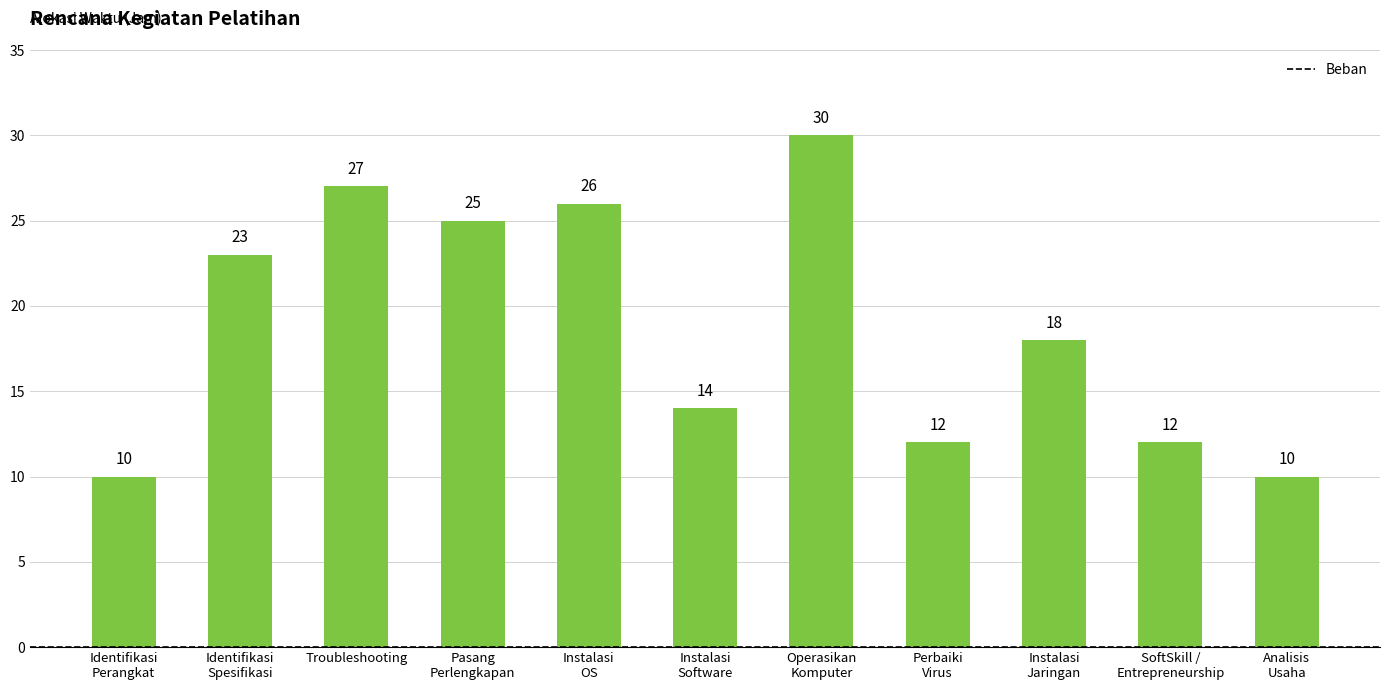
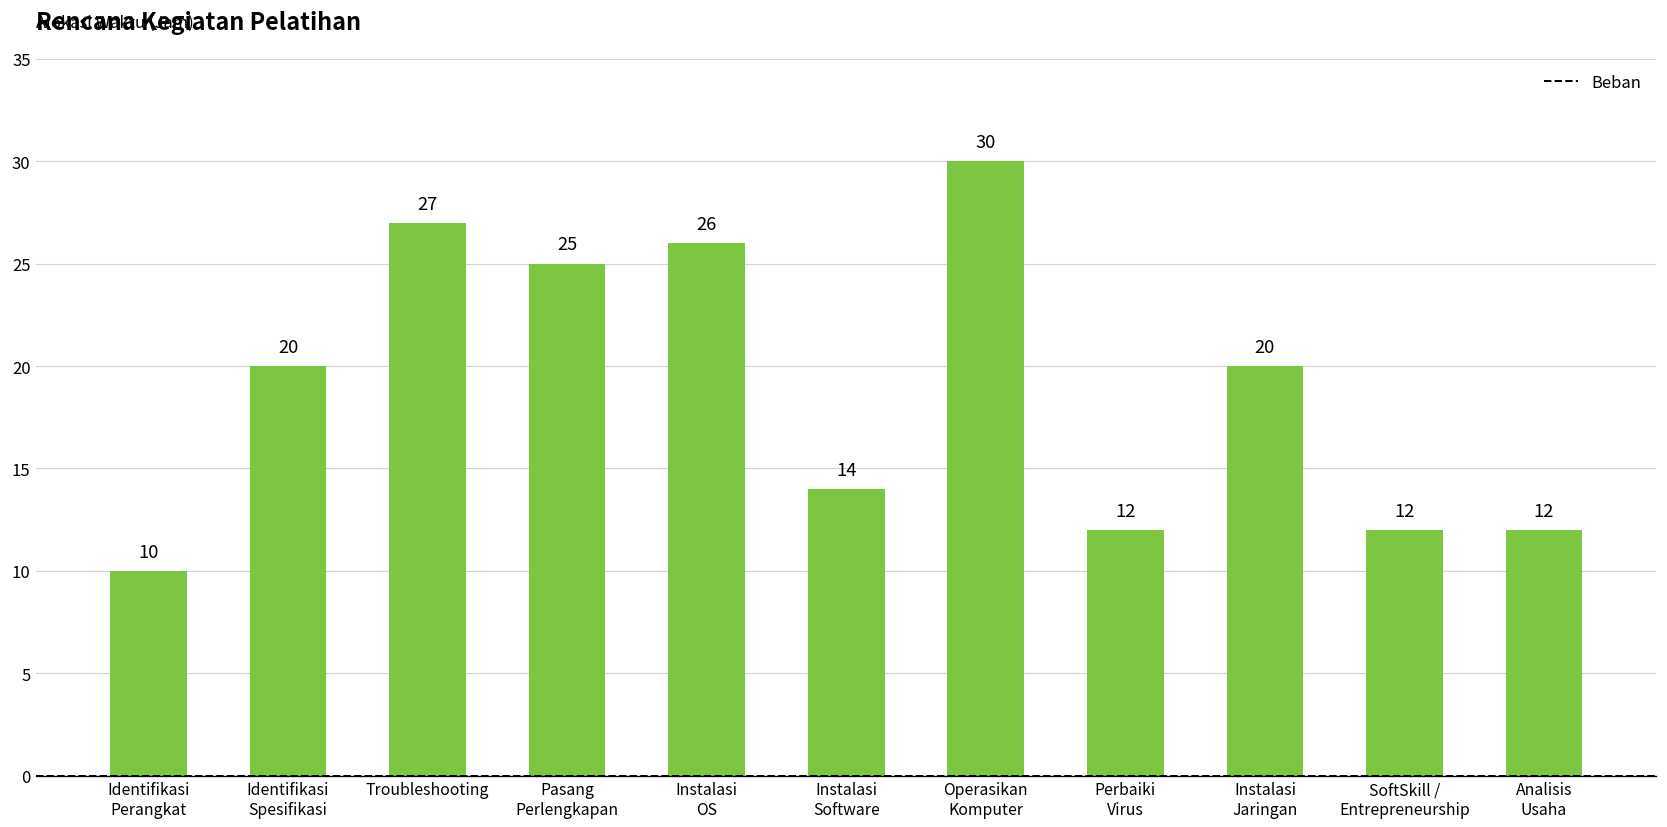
Identifikasi Spesifikasi: 23 -> 20
Instalasi Jaringan: 18 -> 20
Analisis Usaha: 10 -> 12
